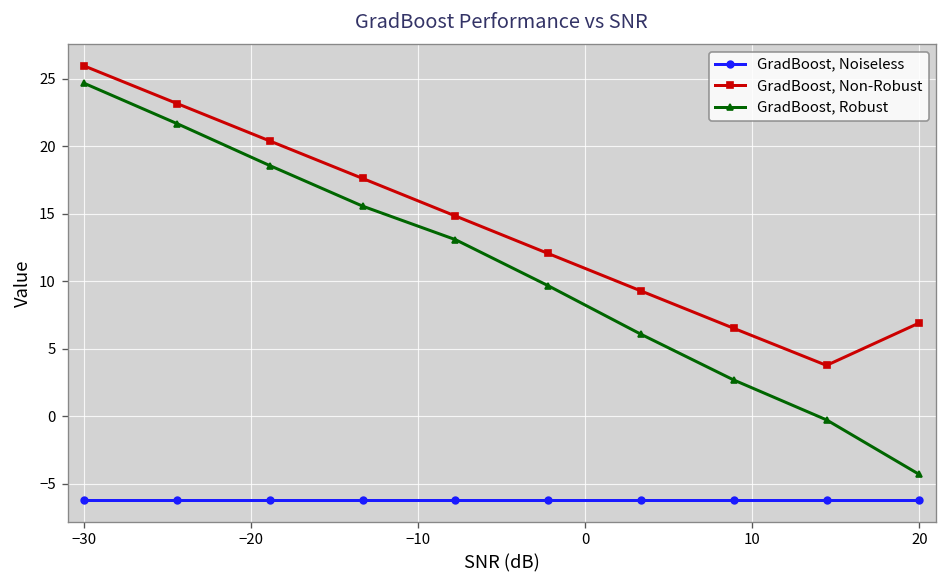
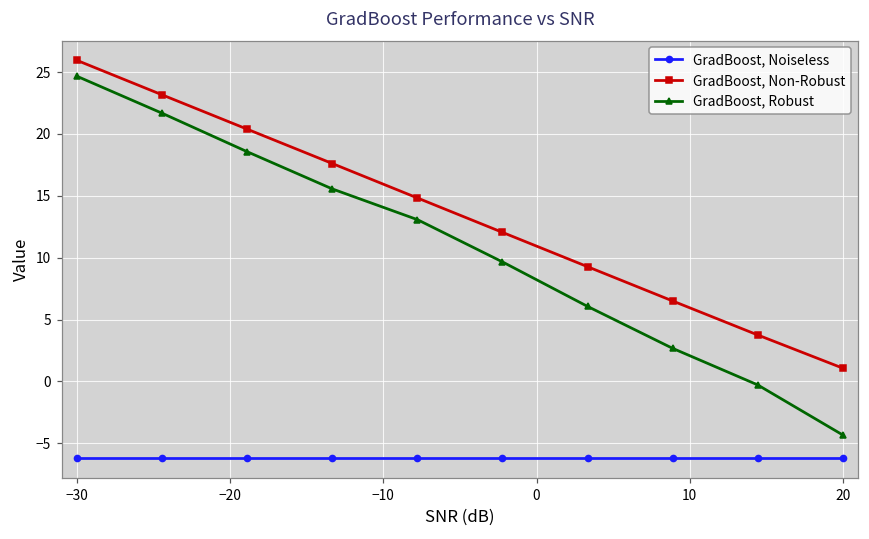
GradBoost, Non-Robust, 20: 6.9 -> 1.1
